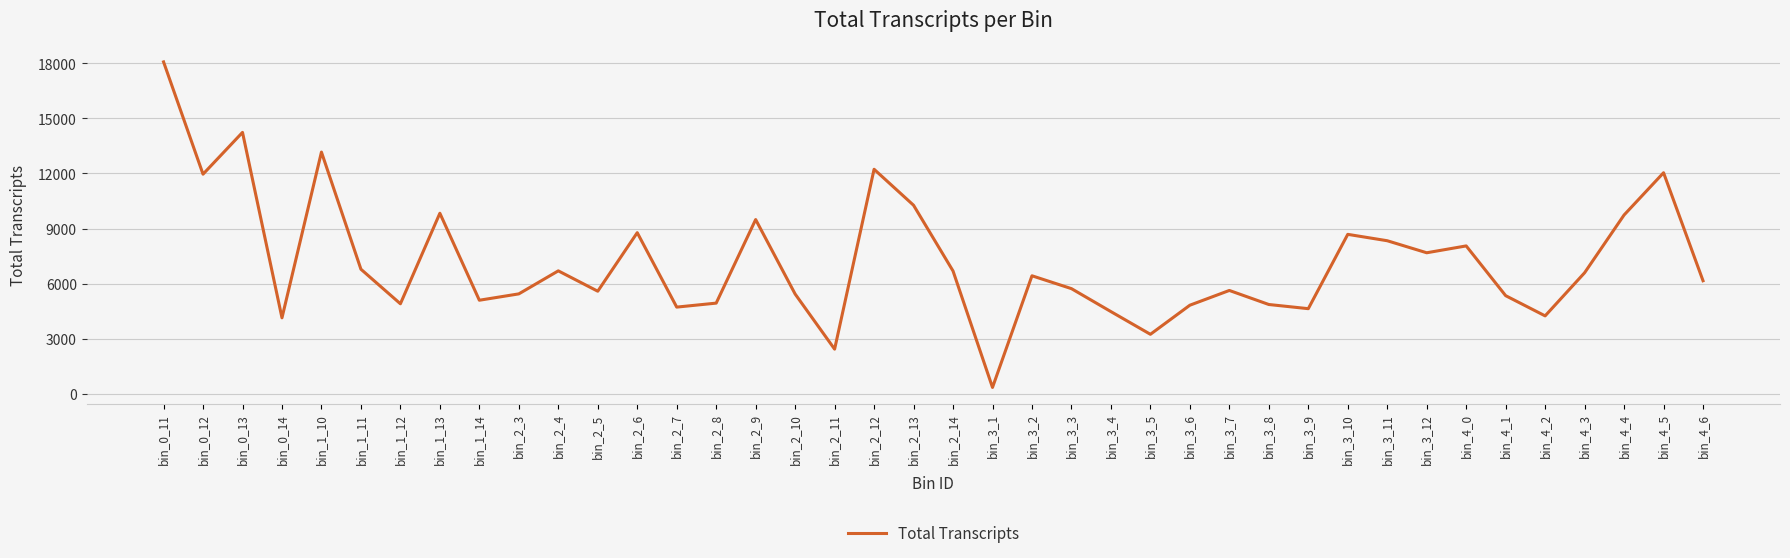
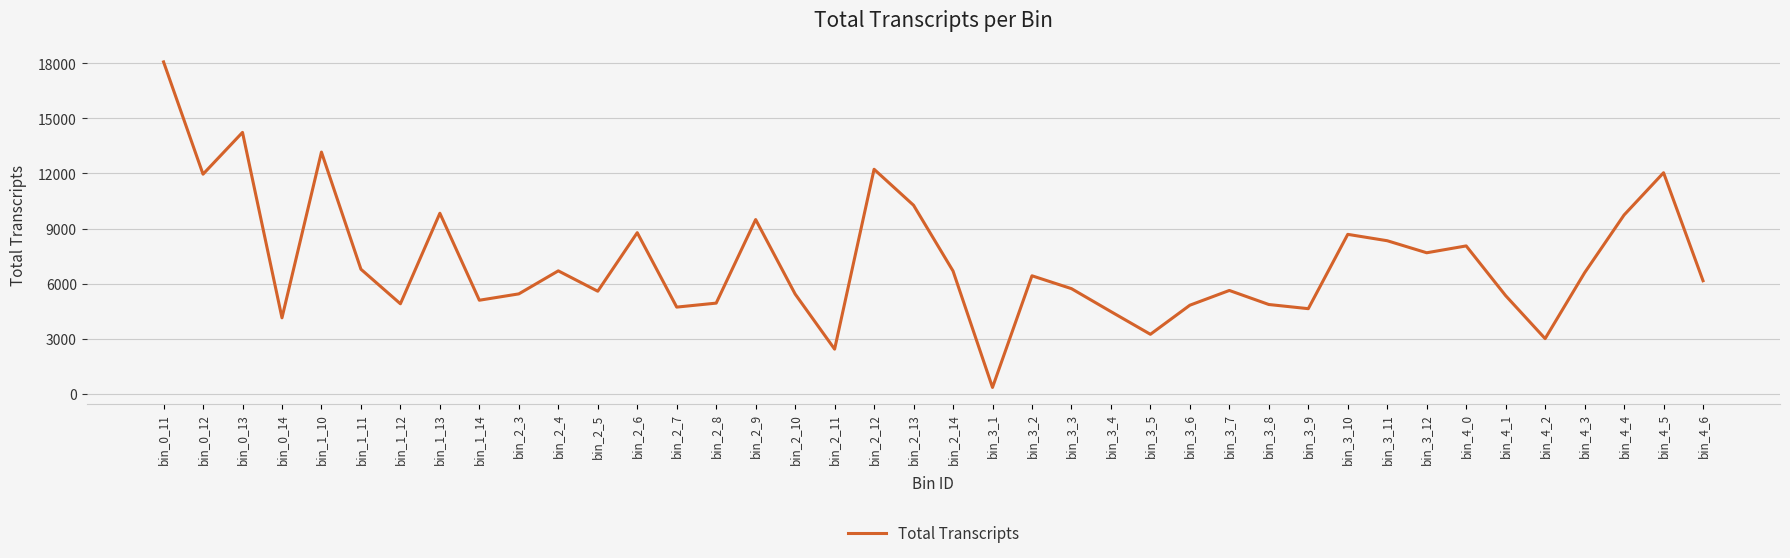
bin_4_2: 4300 -> 3000
